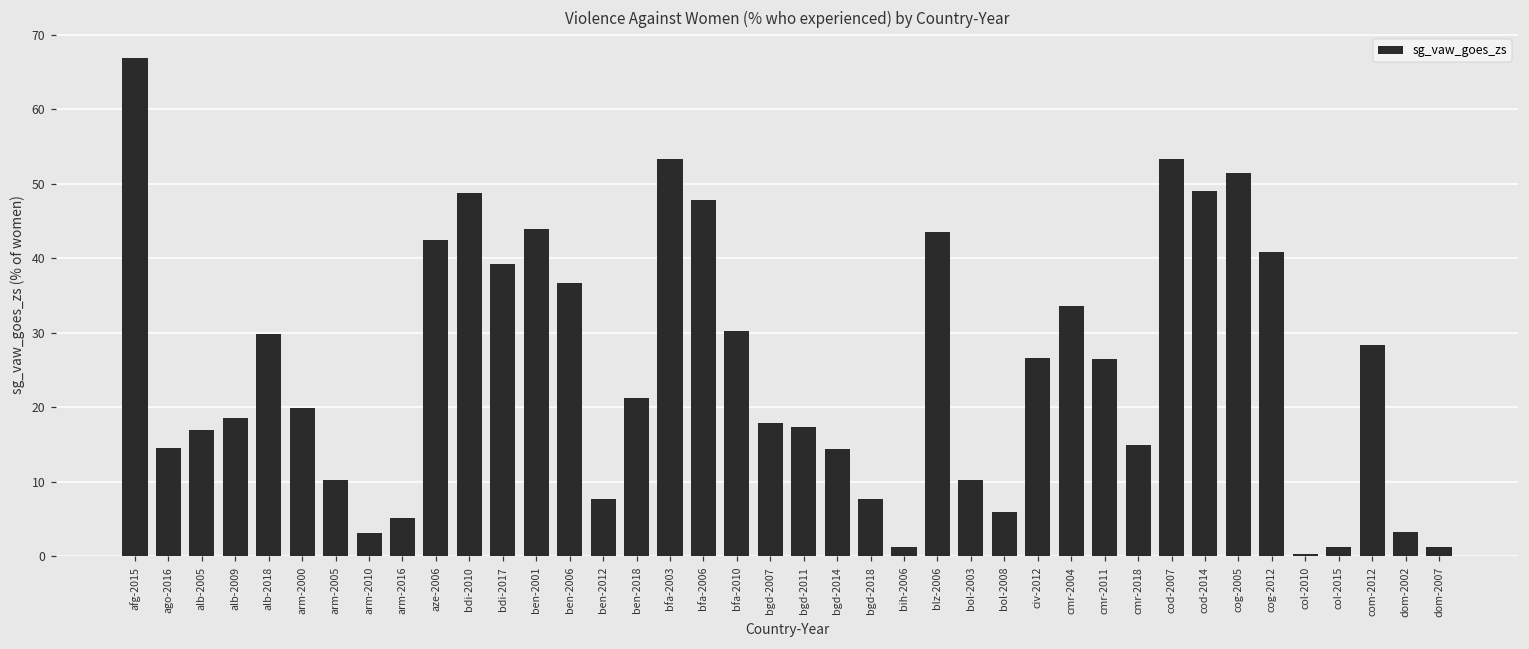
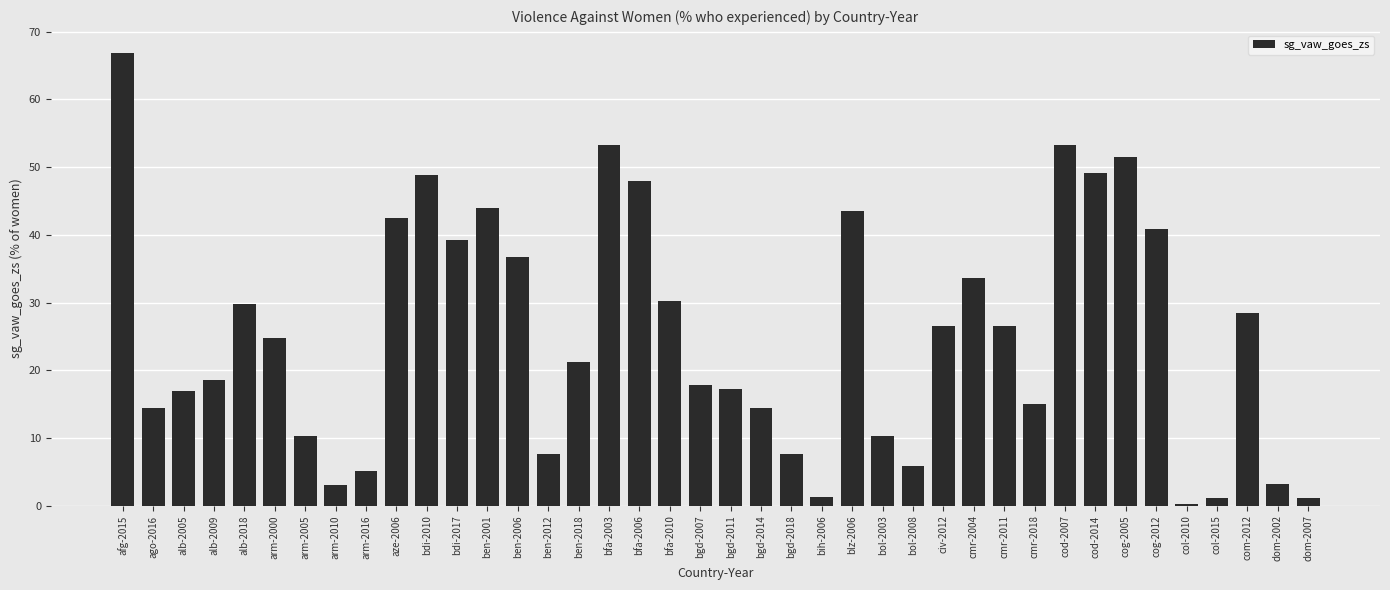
arm-2000: 20 -> 25
